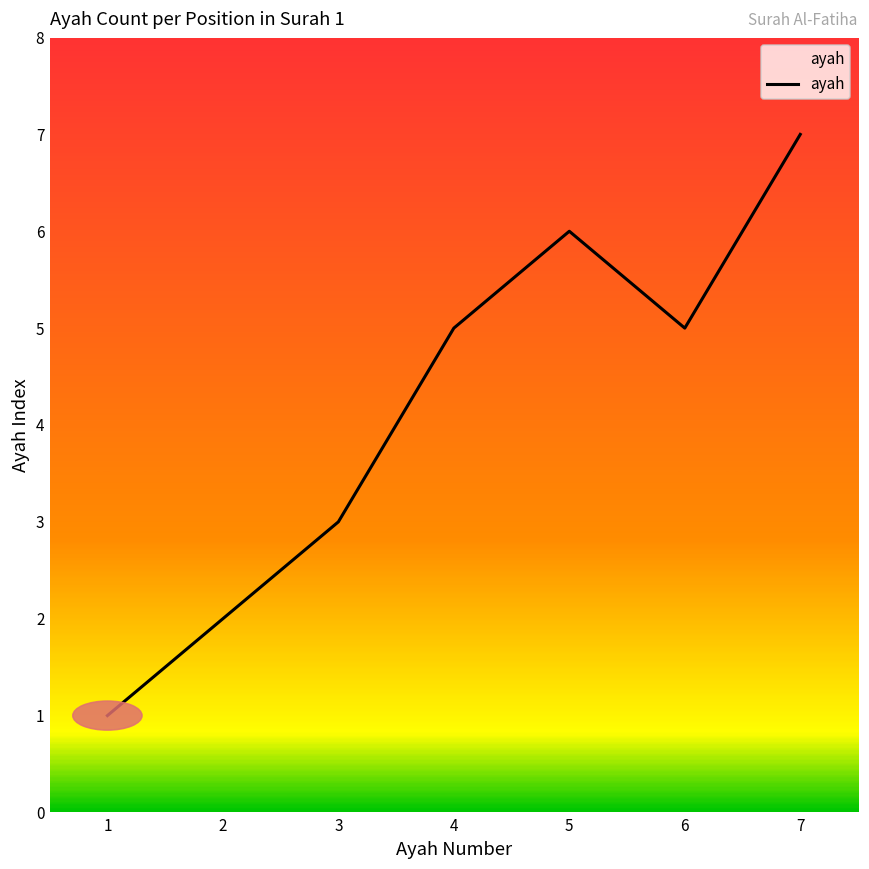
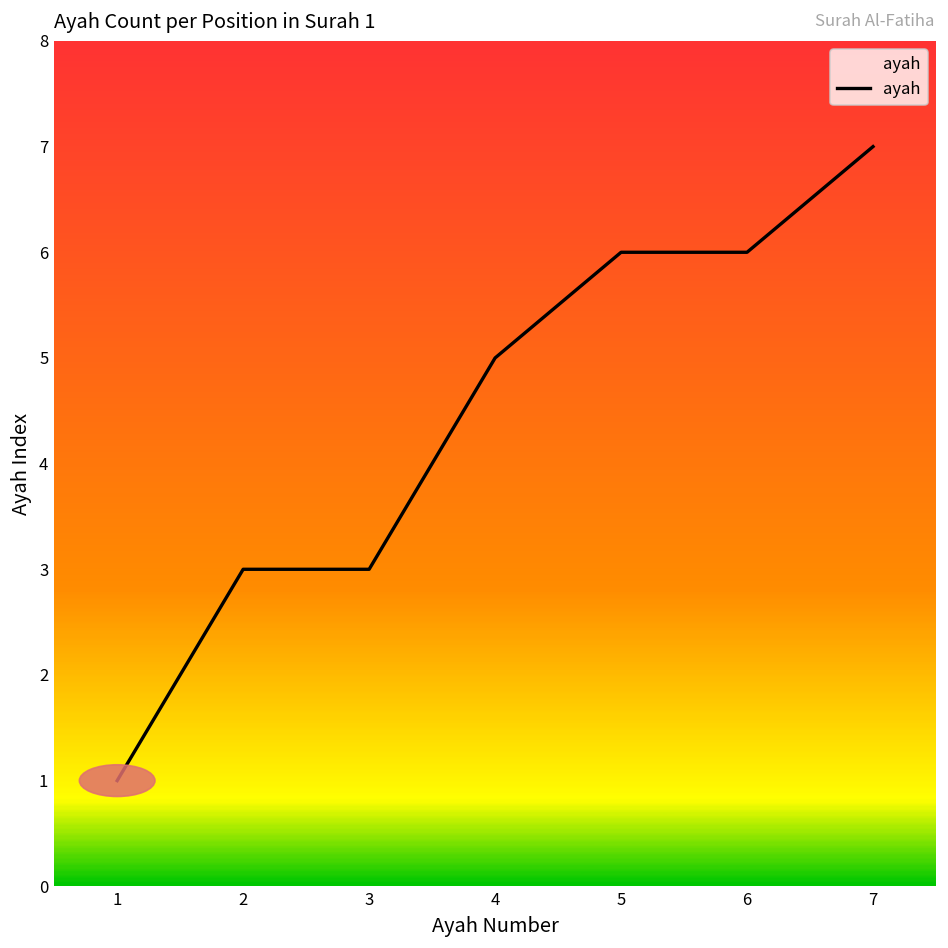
2: 2 -> 3
6: 5 -> 6
